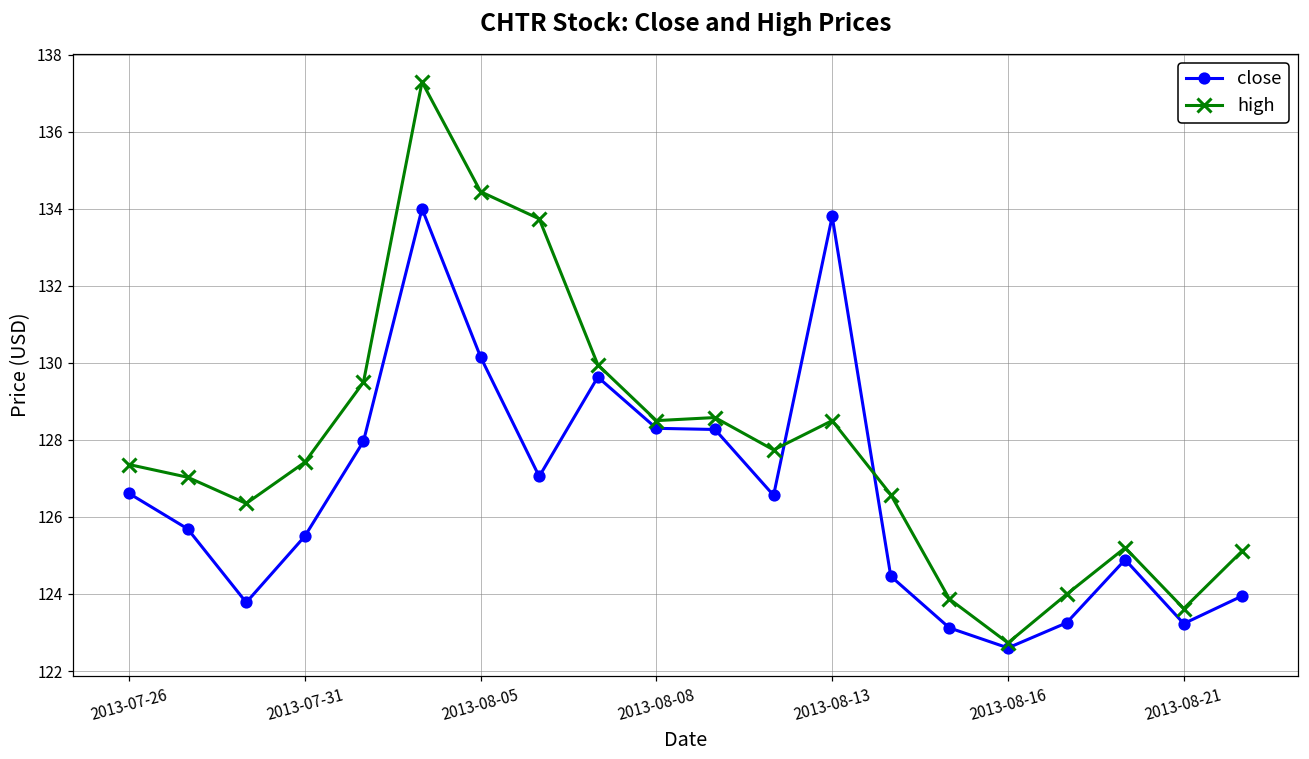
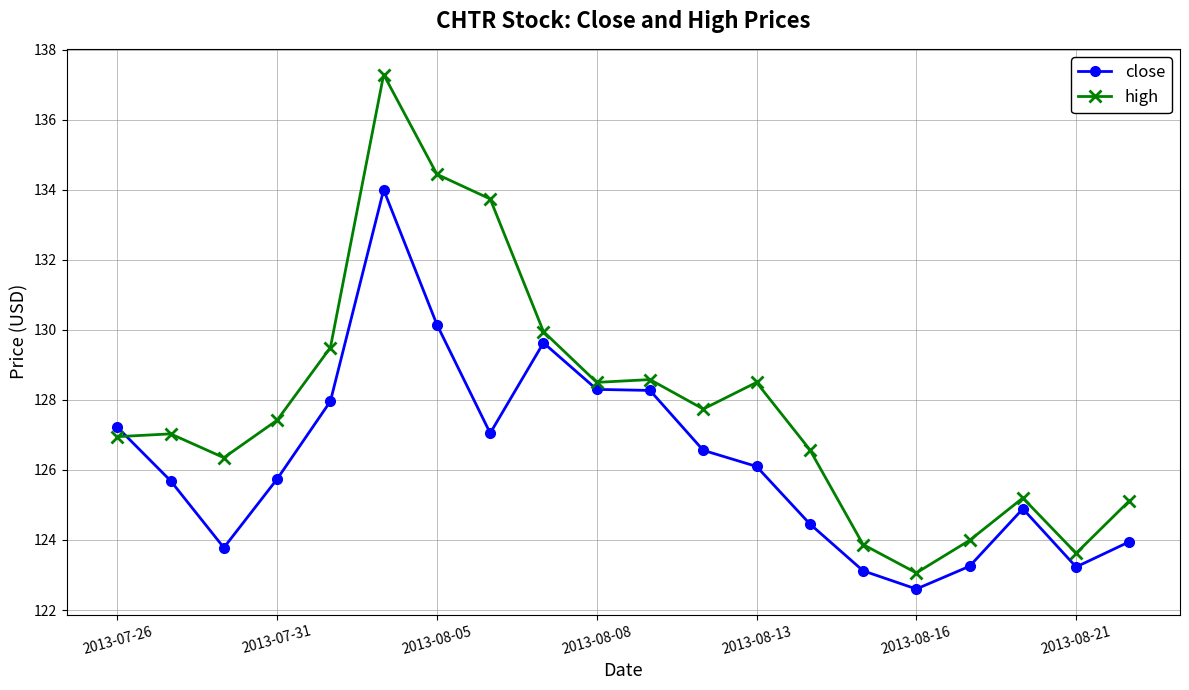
close, 2013-07-26: 126.6 -> 127.2
high, 2013-07-26: 127.4 -> 127.0
close, 2013-07-31: 125.5 -> 125.7
close, 2013-08-13: 133.8 -> 126.1
high, 2013-08-16: 122.7 -> 123.1
